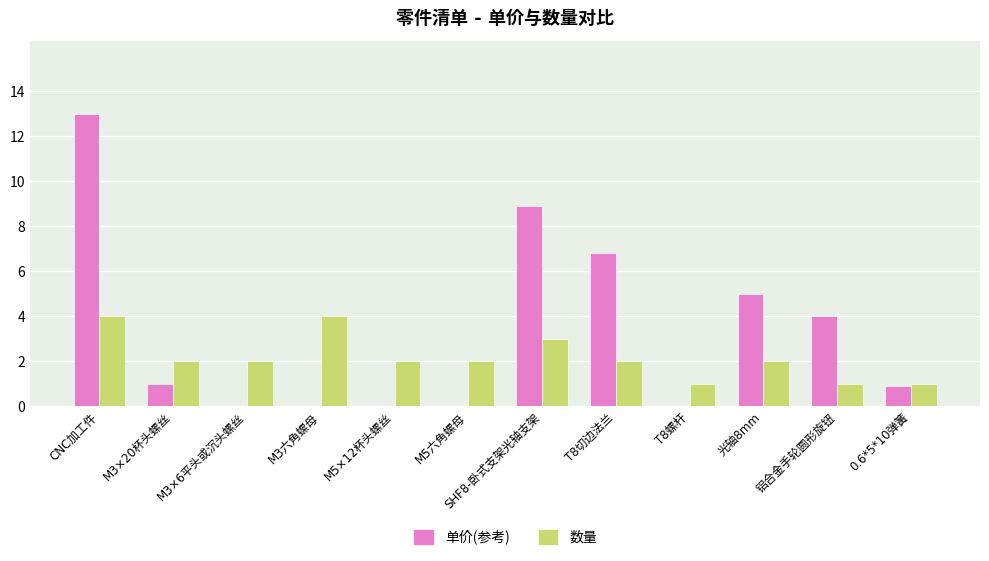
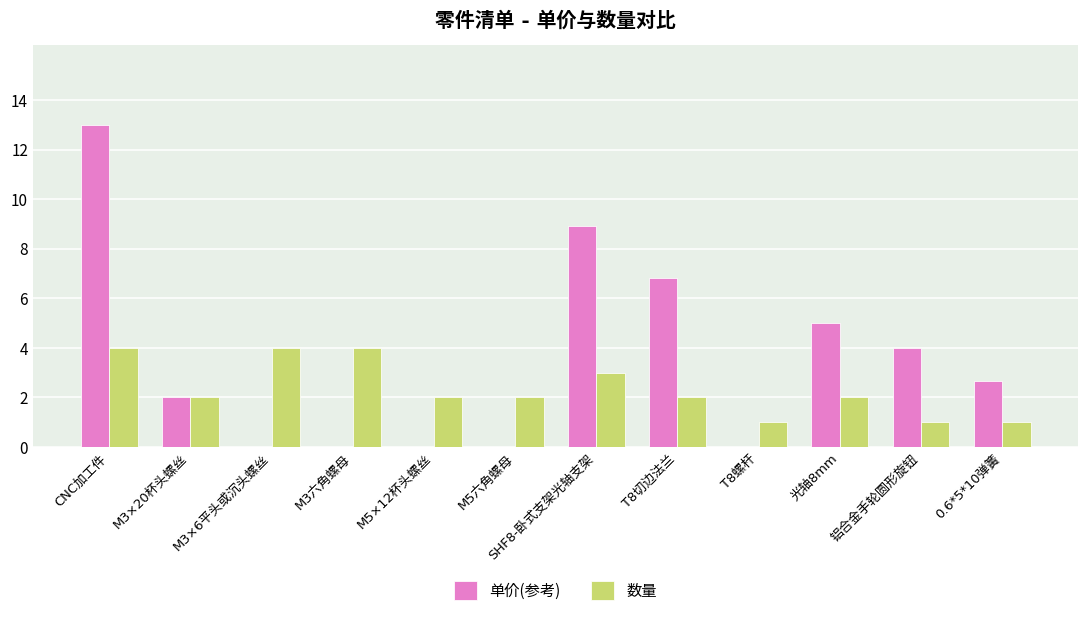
单价(参考), M3×20杯头螺丝: 1 -> 2
数量, M3×6平头或沉头螺丝: 2 -> 4
单价(参考), 0.6*5*10弹簧: 0.9 -> 2.7
